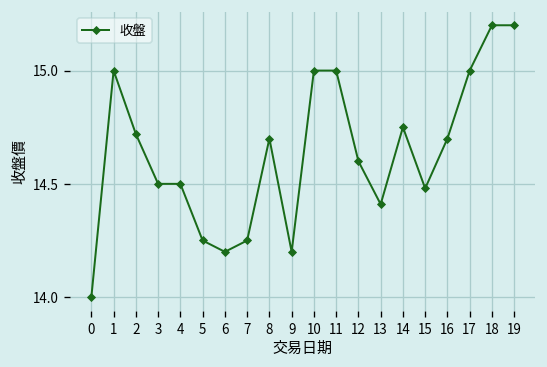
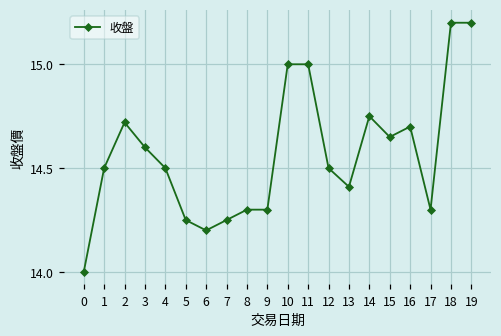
1: 15.0 -> 14.5
3: 14.5 -> 14.6
8: 14.7 -> 14.3
9: 14.2 -> 14.3
12: 14.6 -> 14.5
15: 14.48 -> 14.65
17: 15.0 -> 14.3
